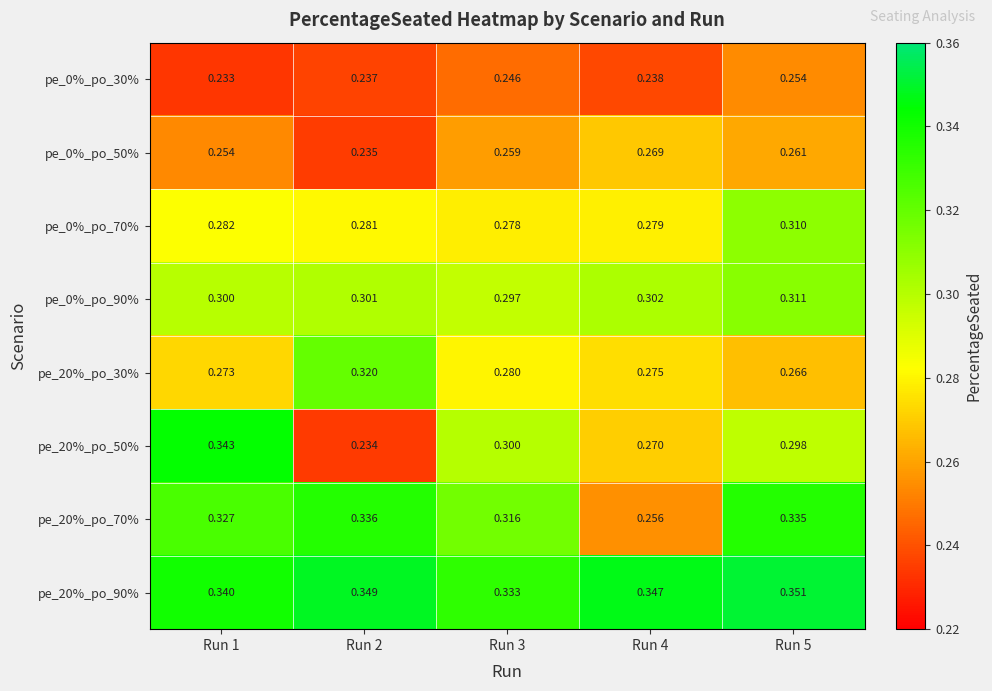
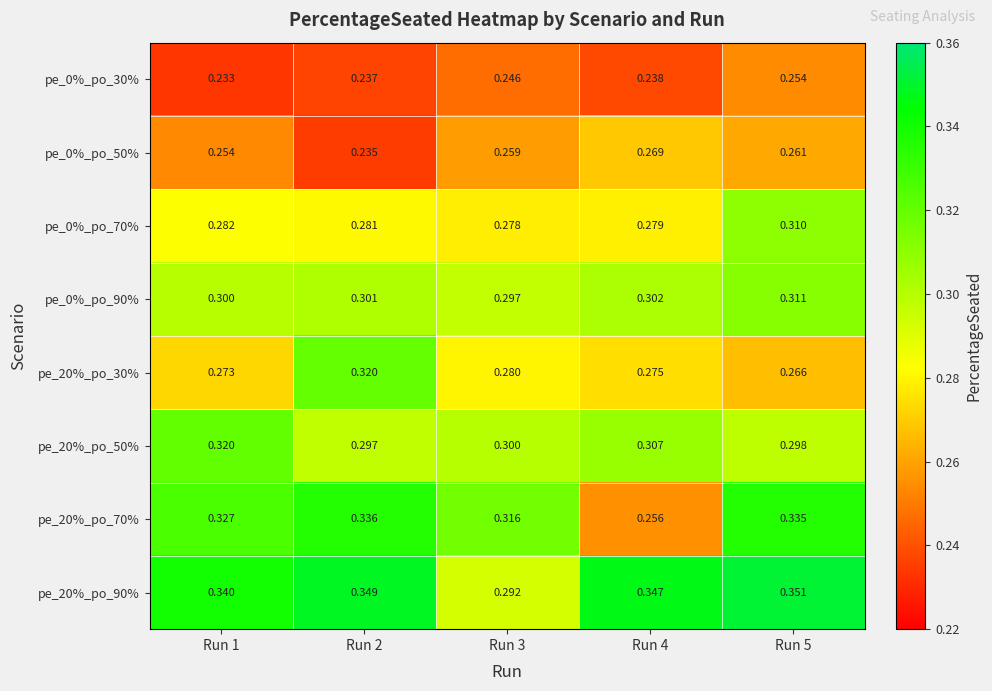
pe_20%_po_50%, Run 1: 0.343 -> 0.320
pe_20%_po_50%, Run 2: 0.234 -> 0.297
pe_20%_po_50%, Run 4: 0.270 -> 0.307
pe_20%_po_90%, Run 3: 0.333 -> 0.292
